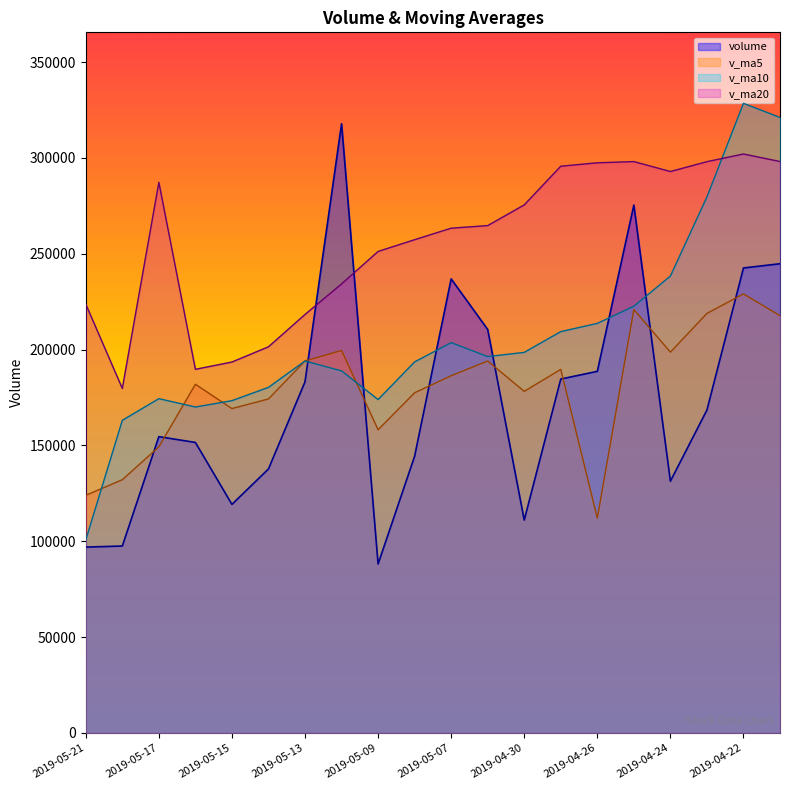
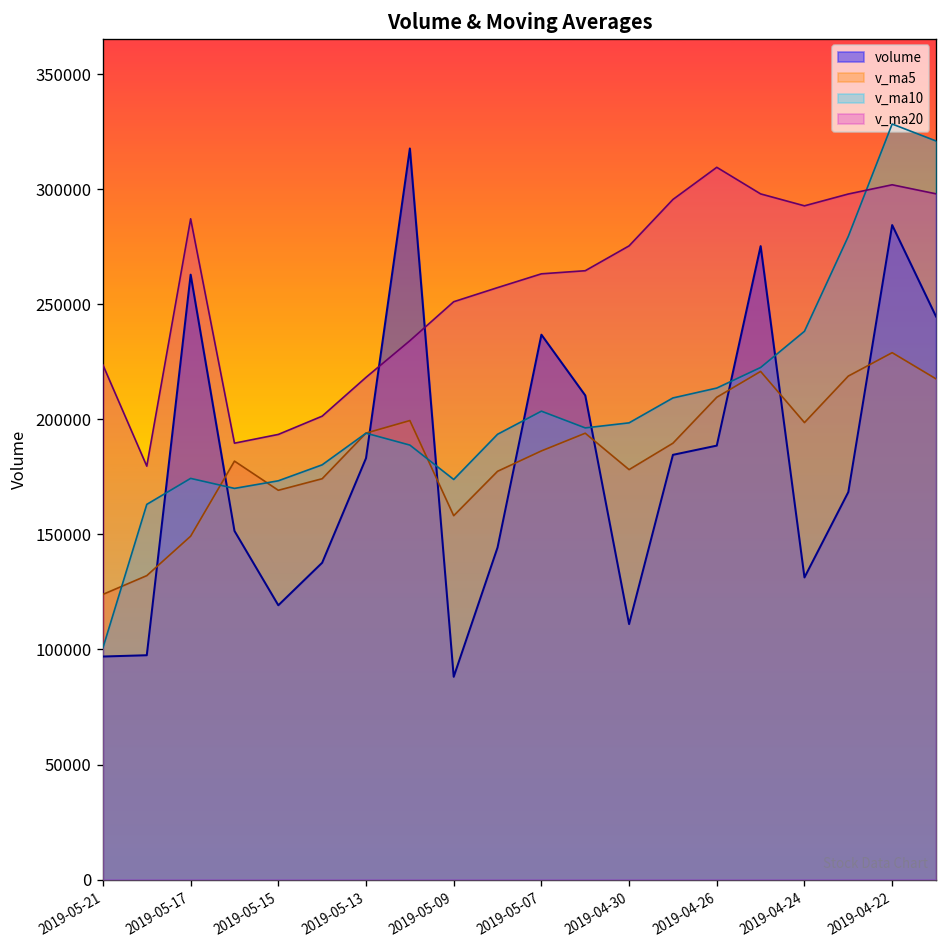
volume, 2019-05-17: 155000 -> 263000
v_ma5, 2019-04-26: 112000 -> 210000
v_ma20, 2019-04-26: 297000 -> 310000
volume, 2019-04-22: 243000 -> 285000
